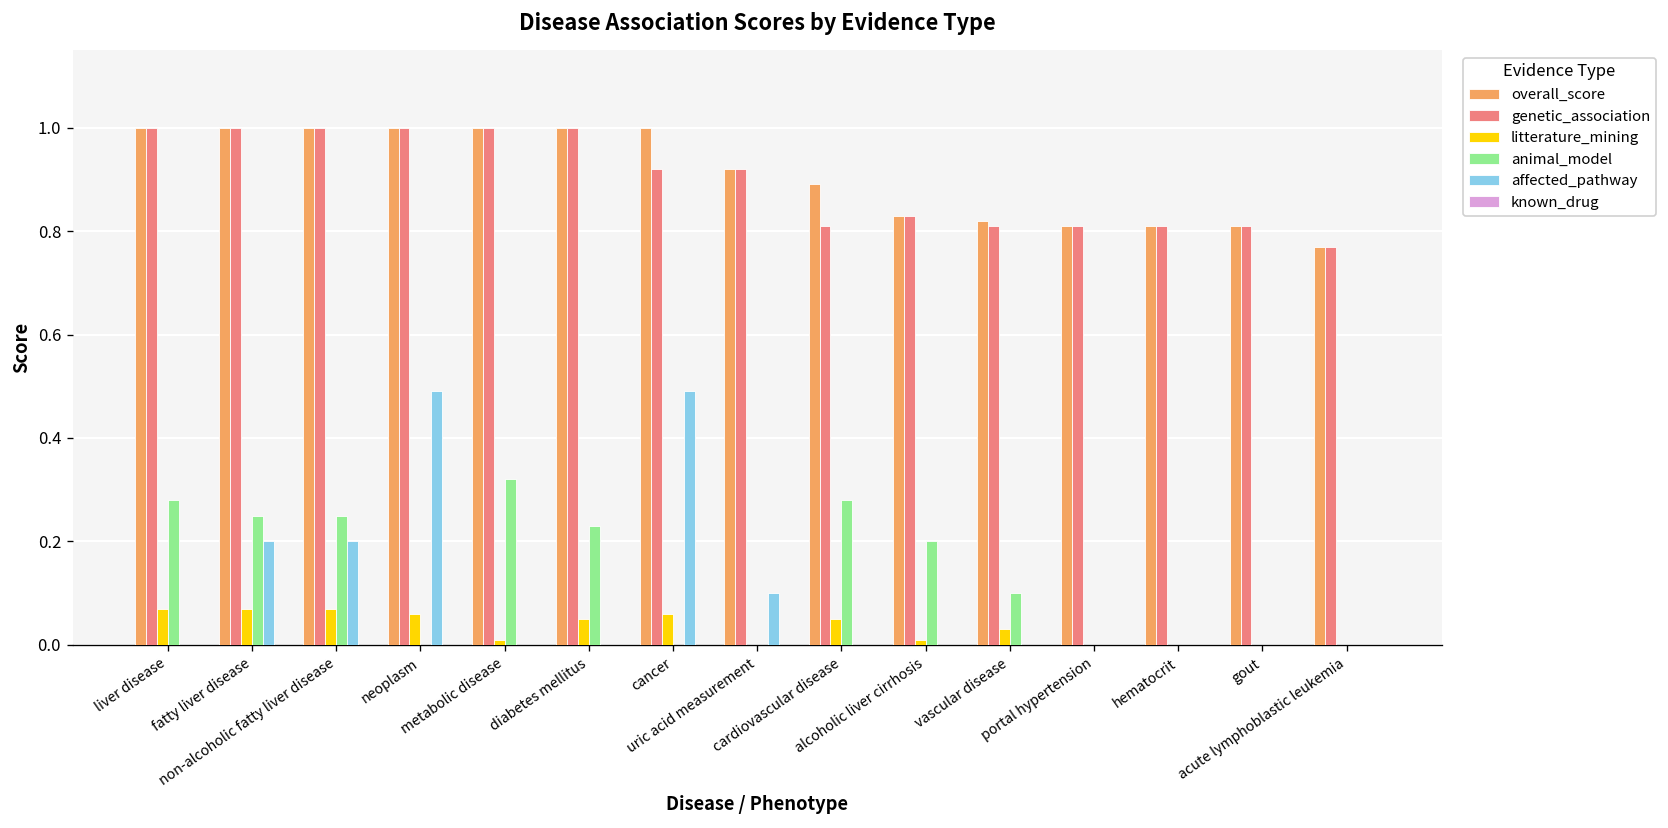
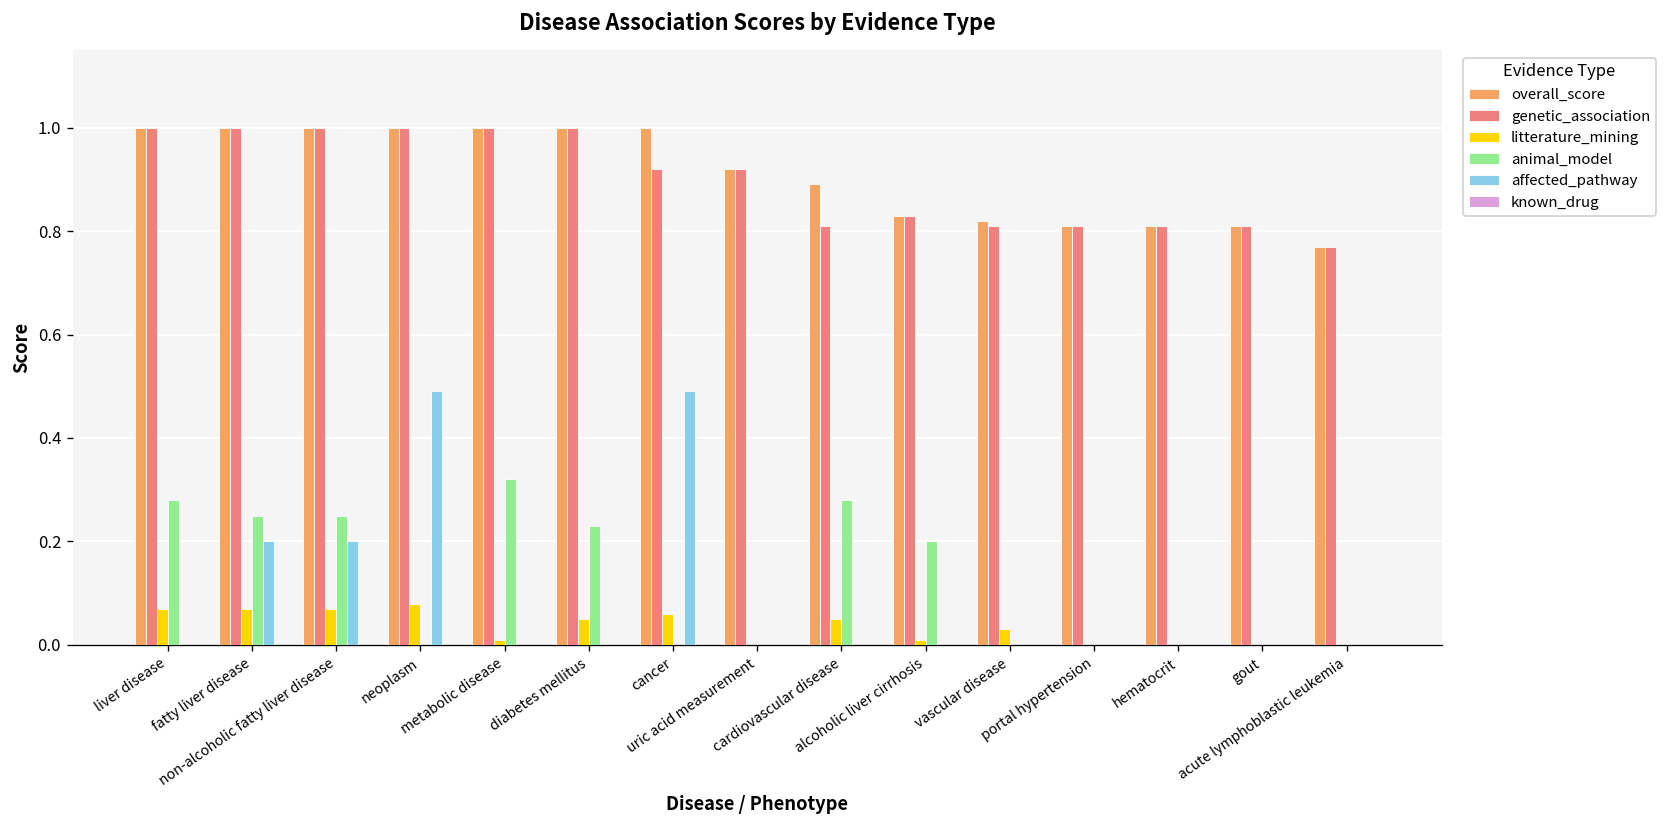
litterature_mining, neoplasm: 0.06 -> 0.08
affected_pathway, uric acid measurement: 0.1 -> 0.0
animal_model, vascular disease: 0.1 -> 0.0
